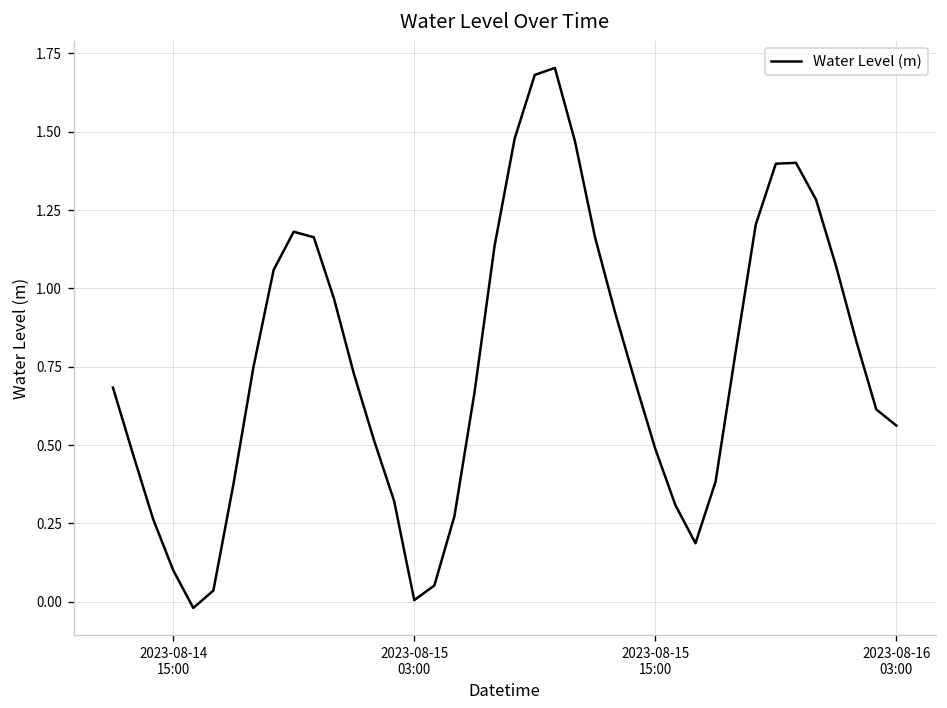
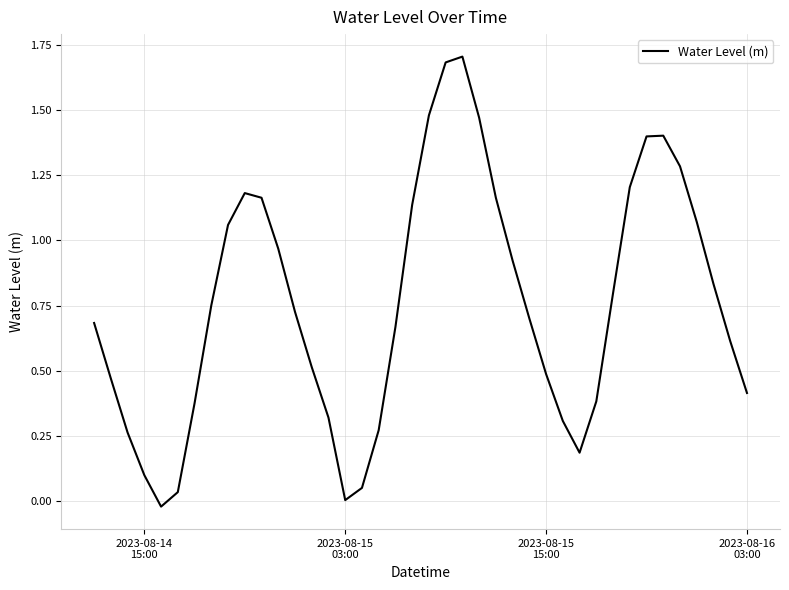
2023-08-16 03:00: 0.56 -> 0.42
